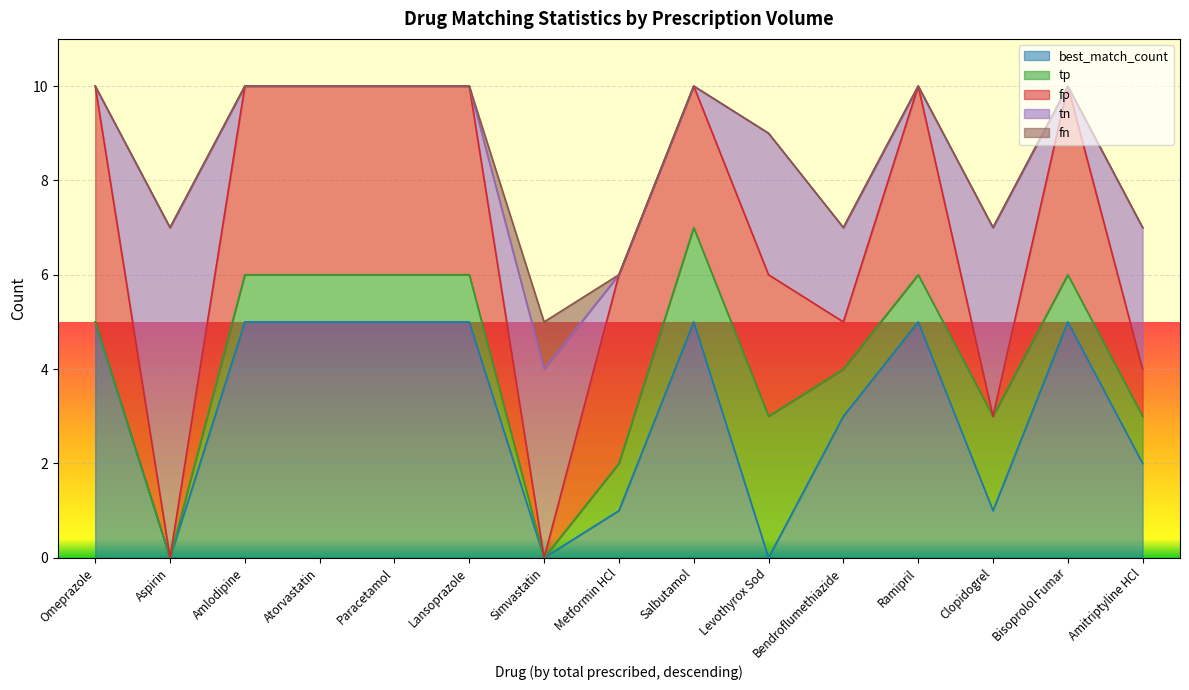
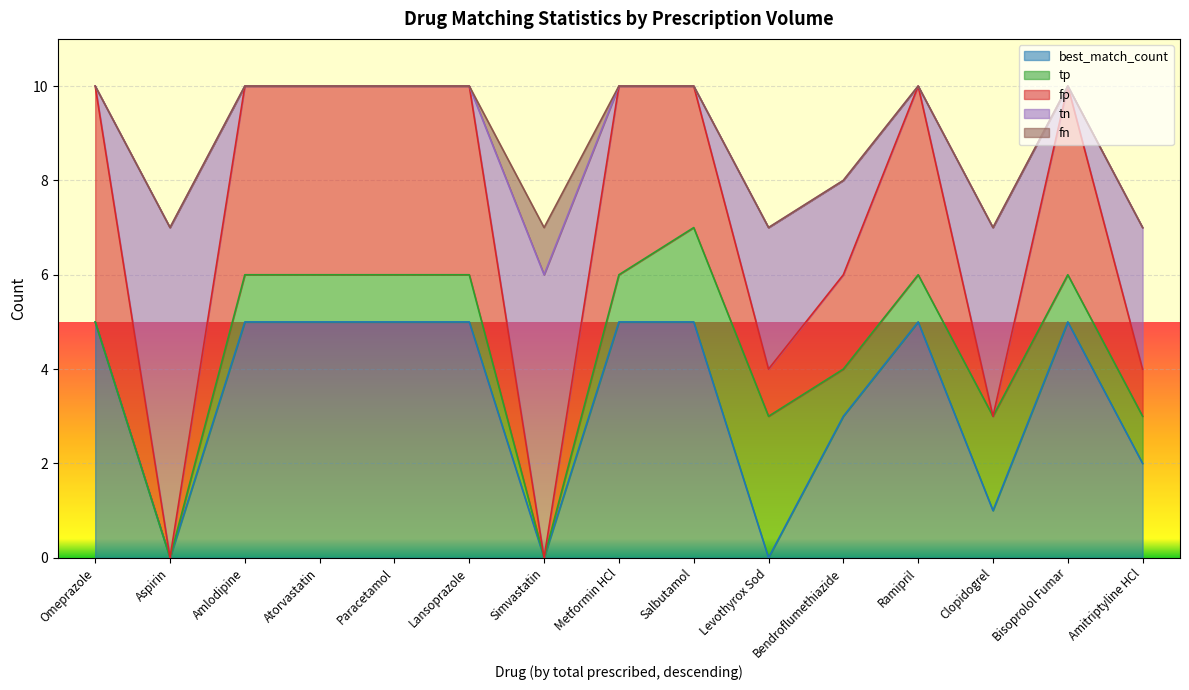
tn, Simvastatin: 4 -> 6
best_match_count, Metformin HCl: 1 -> 5
fp, Levothyrox Sod: 3 -> 1
fp, Bendroflumethiazide: 1 -> 2
